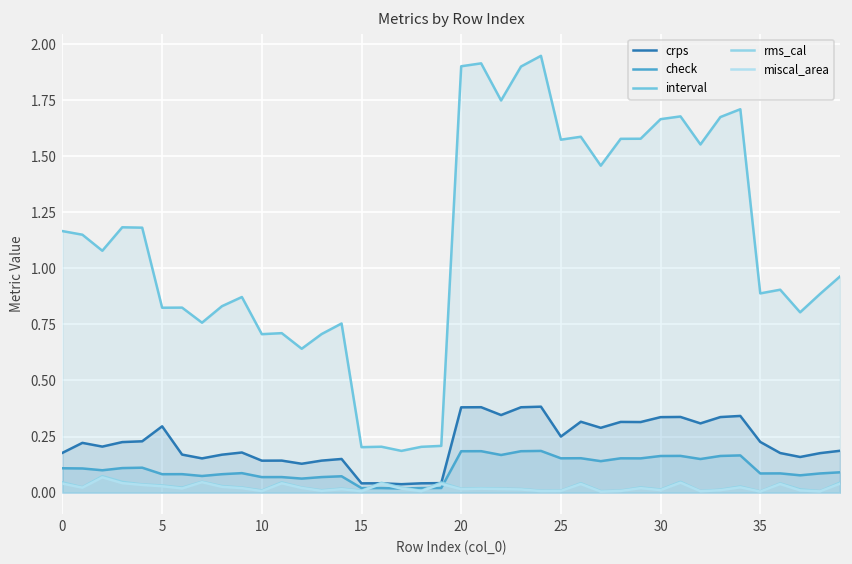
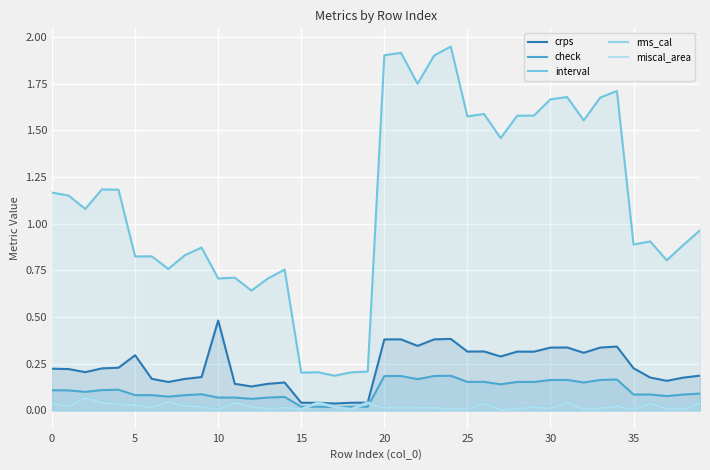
crps, 0: 0.18 -> 0.22
crps, 10: 0.14 -> 0.48
crps, 25: 0.25 -> 0.32
